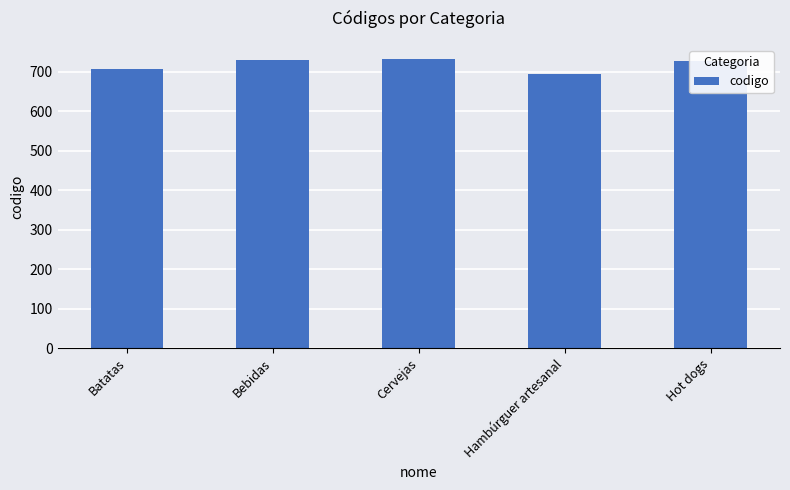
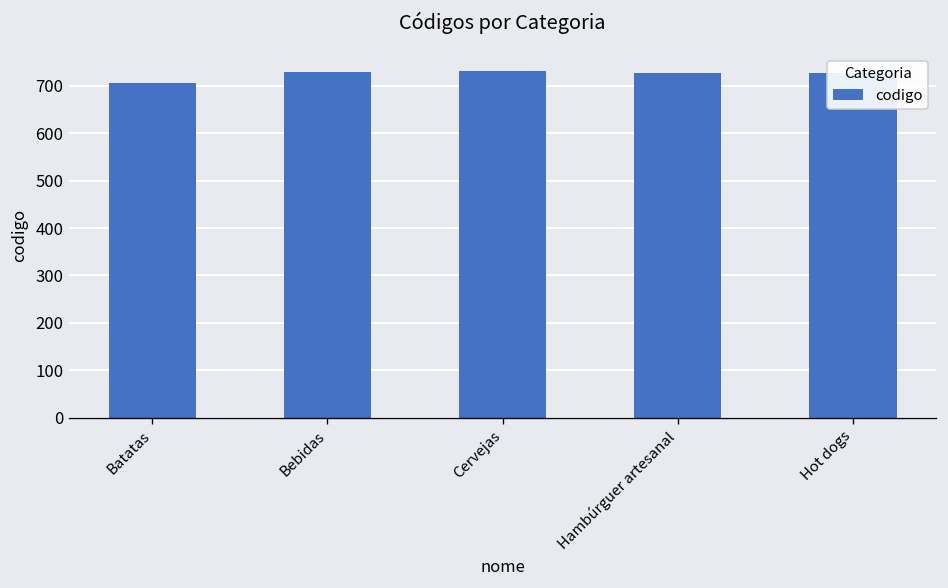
Hambúrguer artesanal: 700 -> 730
